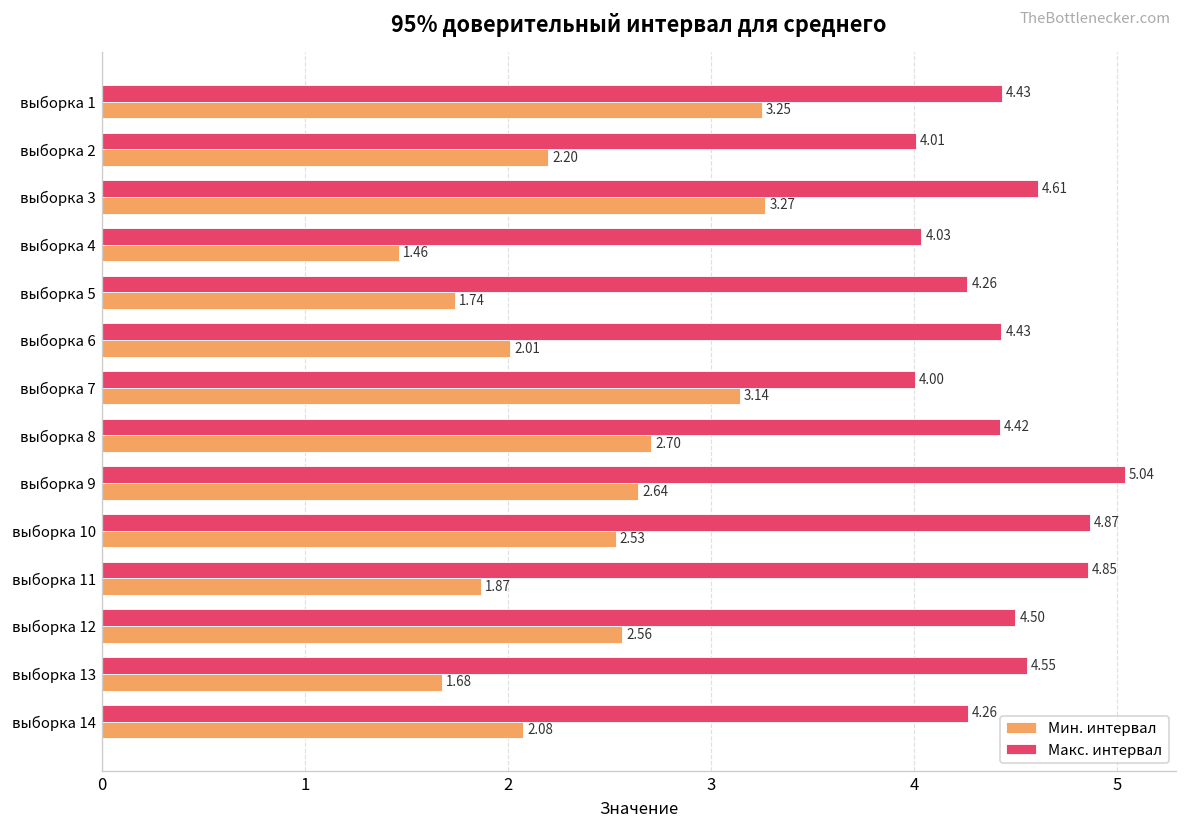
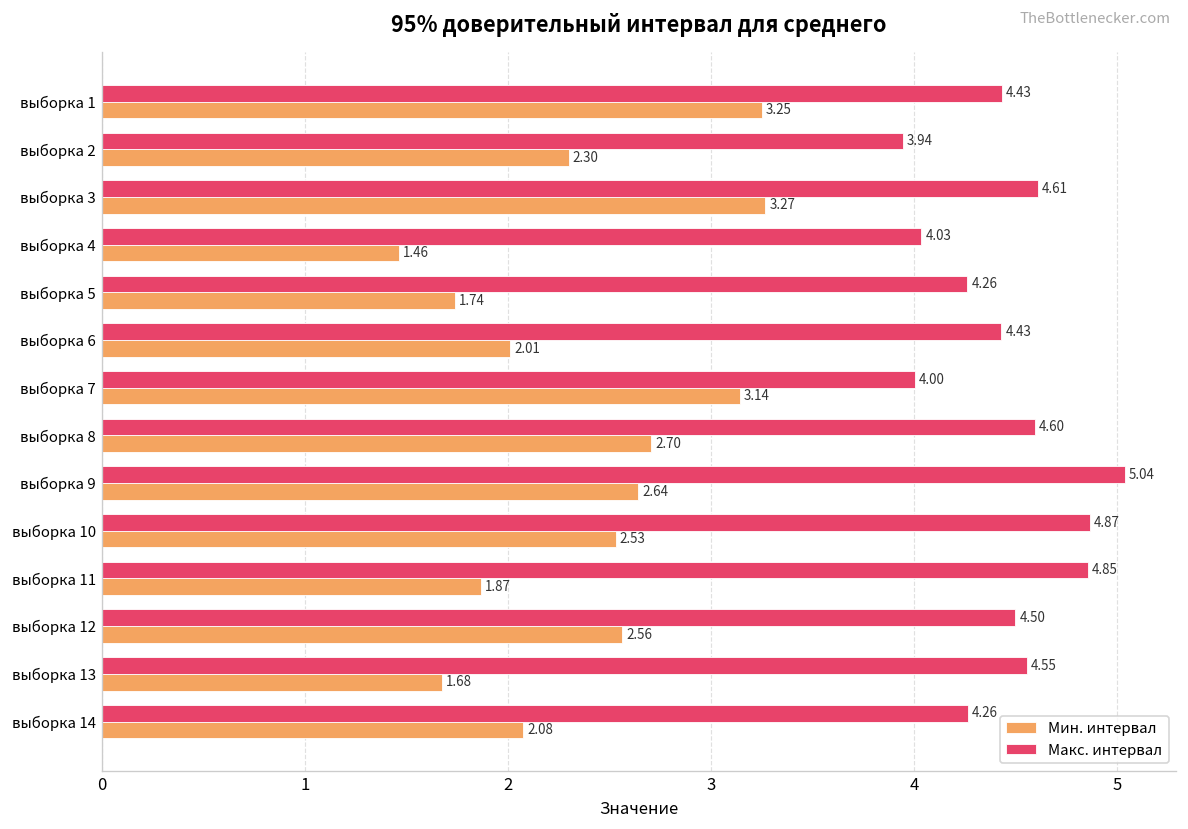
Макс. интервал, выборка 2: 4.01 -> 3.94
Мин. интервал, выборка 2: 2.20 -> 2.30
Макс. интервал, выборка 8: 4.42 -> 4.60
